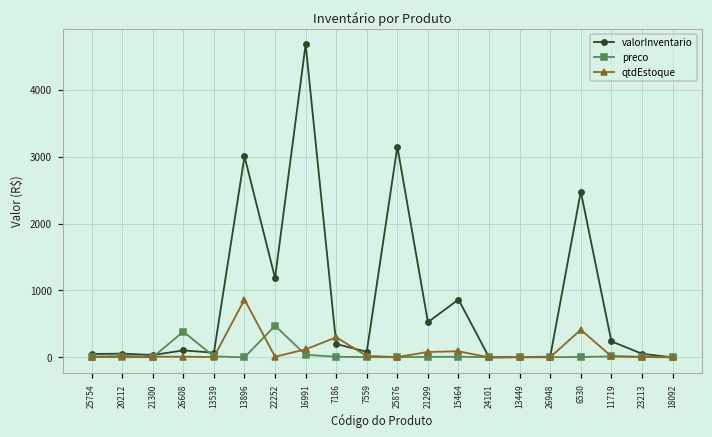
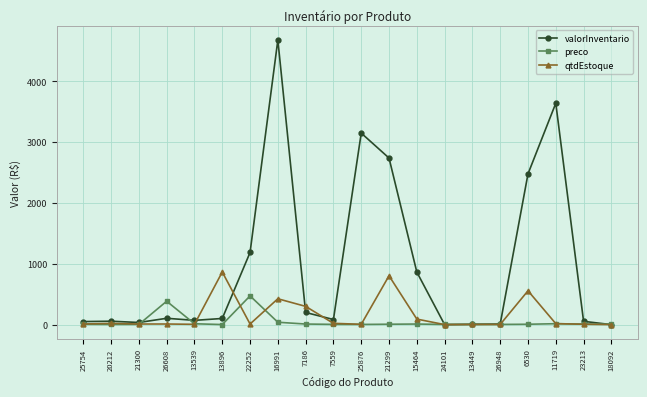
valorInventario, 13896: 3000 -> 100
qtdEstoque, 16991: 100 -> 400
valorInventario, 21299: 500 -> 2700
qtdEstoque, 21299: 100 -> 800
qtdEstoque, 6530: 400 -> 600
valorInventario, 11719: 200 -> 3600
